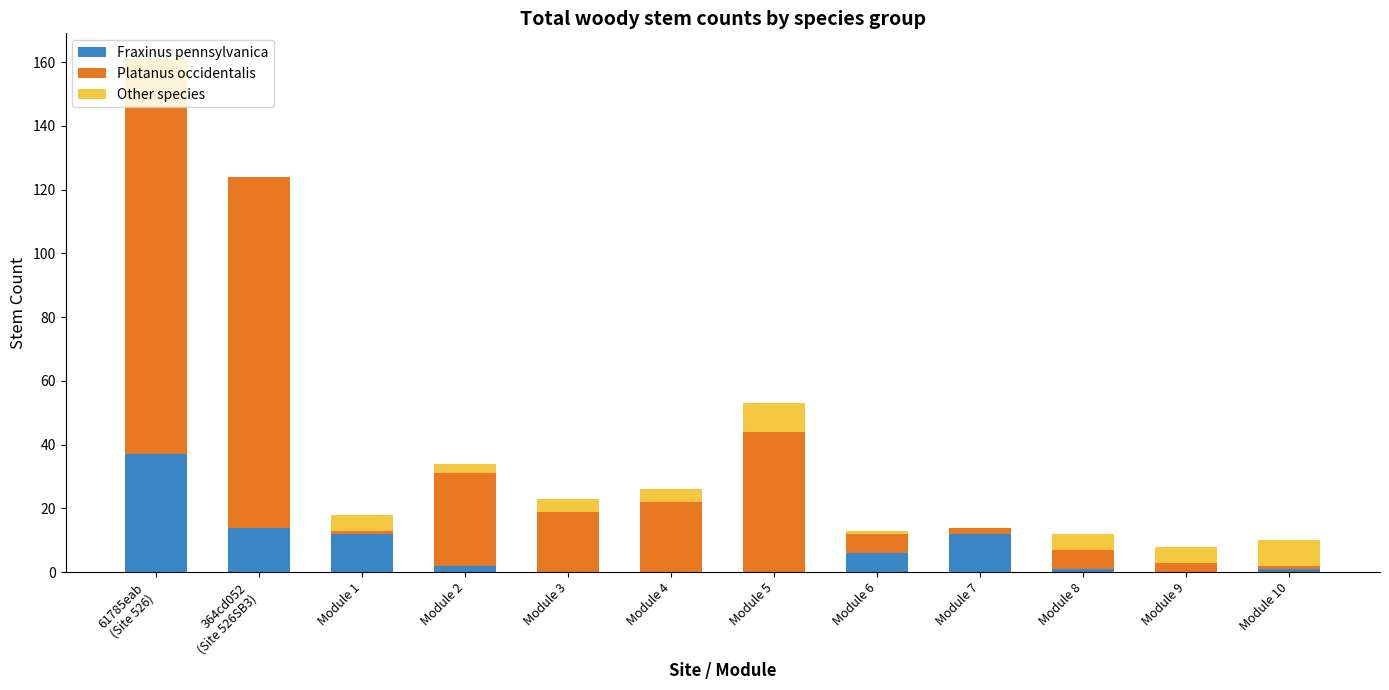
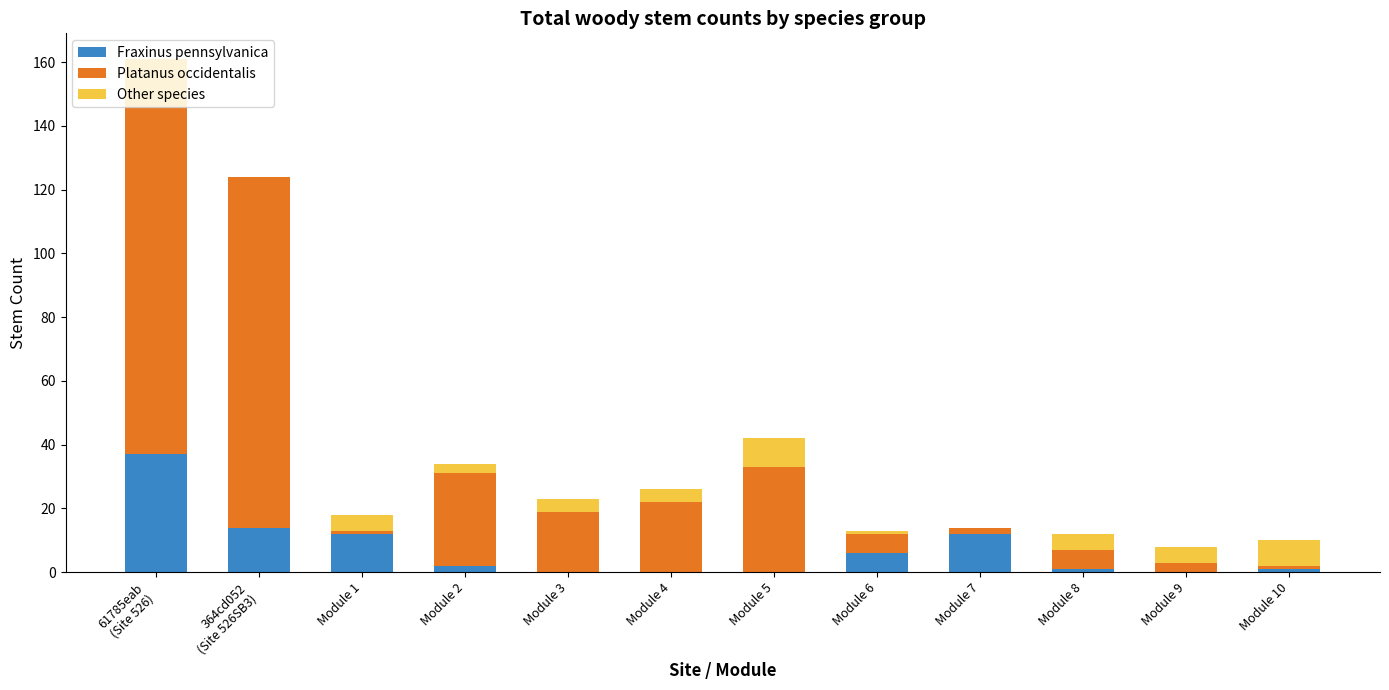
Platanus occidentalis, Module 5: 44 -> 33
